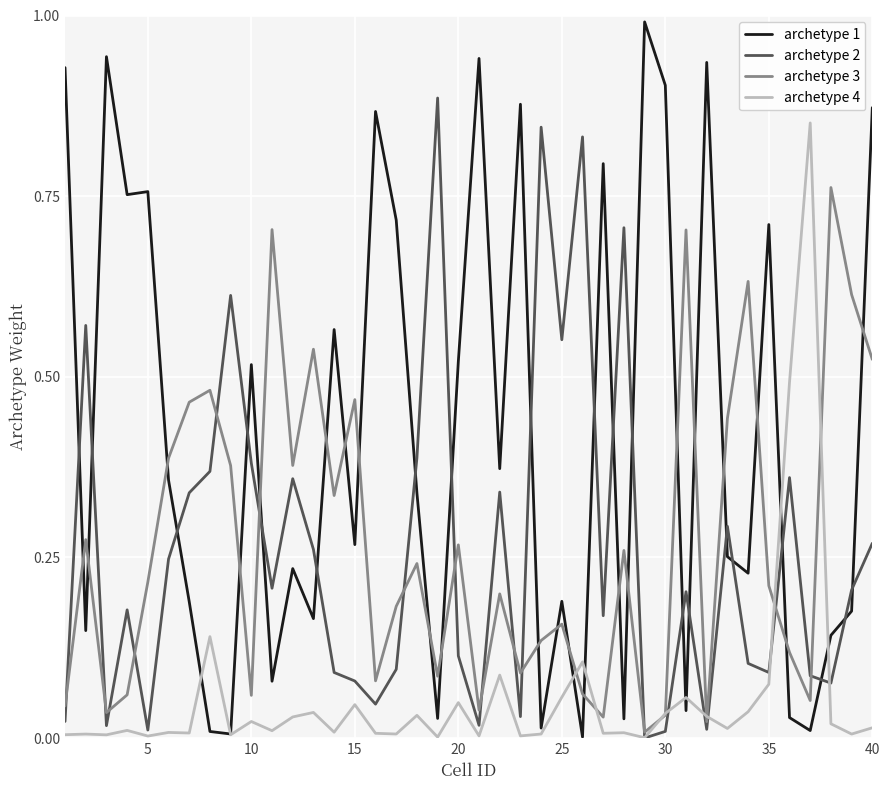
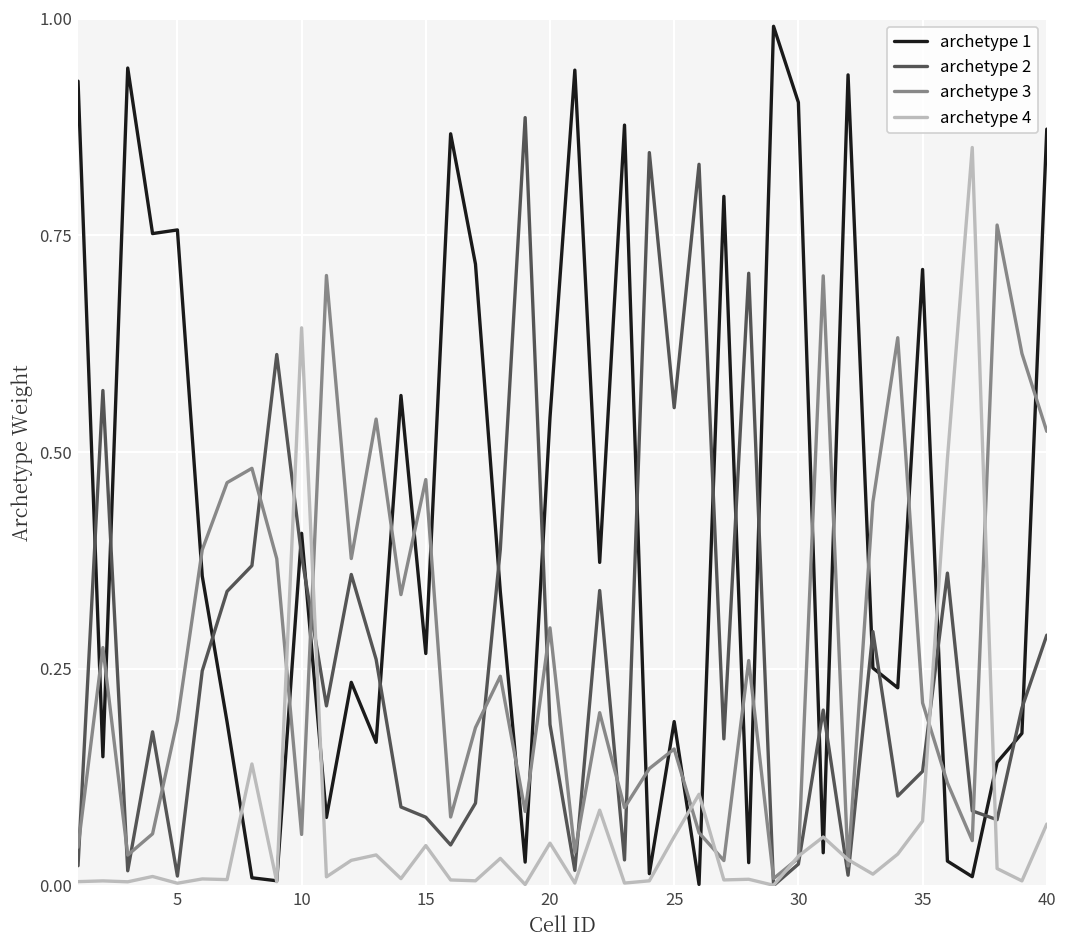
archetype 3, 5: 0.22 -> 0.19
archetype 1, 10: 0.52 -> 0.41
archetype 4, 10: 0.02 -> 0.64
archetype 1, 20: 0.52 -> 0.54
archetype 2, 20: 0.11 -> 0.19
archetype 3, 20: 0.27 -> 0.30
archetype 2, 30: 0.01 -> 0.02
archetype 2, 35: 0.09 -> 0.13
archetype 2, 40: 0.27 -> 0.29
archetype 4, 40: 0.01 -> 0.07
